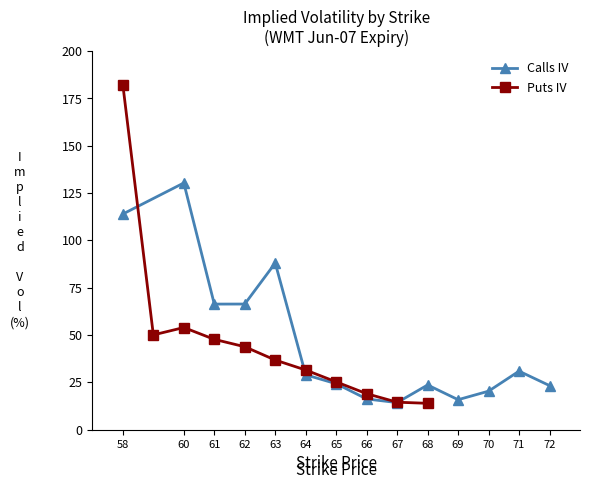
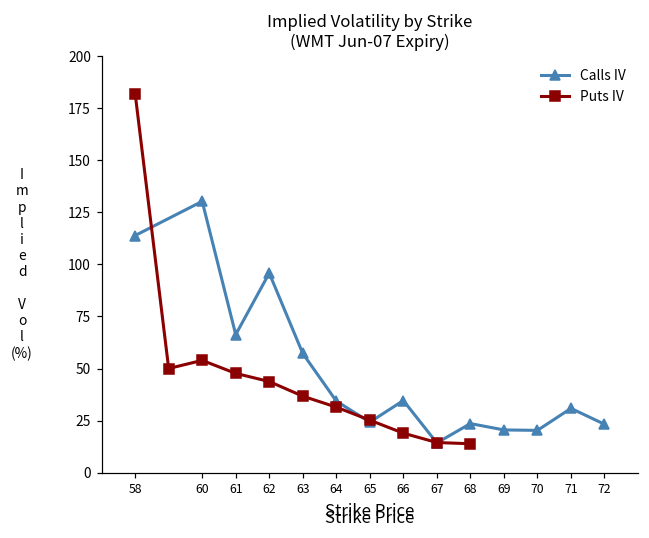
Calls IV, 62: 66 -> 96
Calls IV, 63: 88 -> 57
Calls IV, 64: 29 -> 34
Calls IV, 66: 16 -> 35
Calls IV, 69: 16 -> 21
